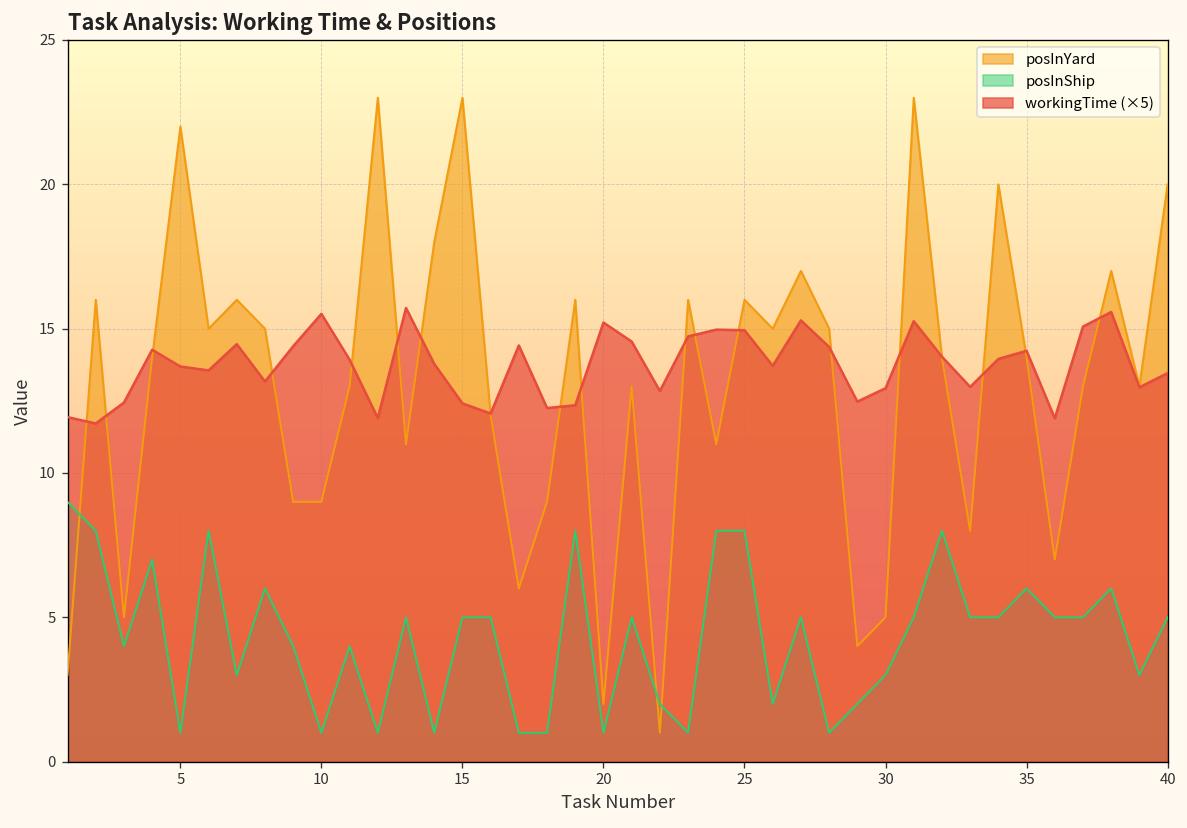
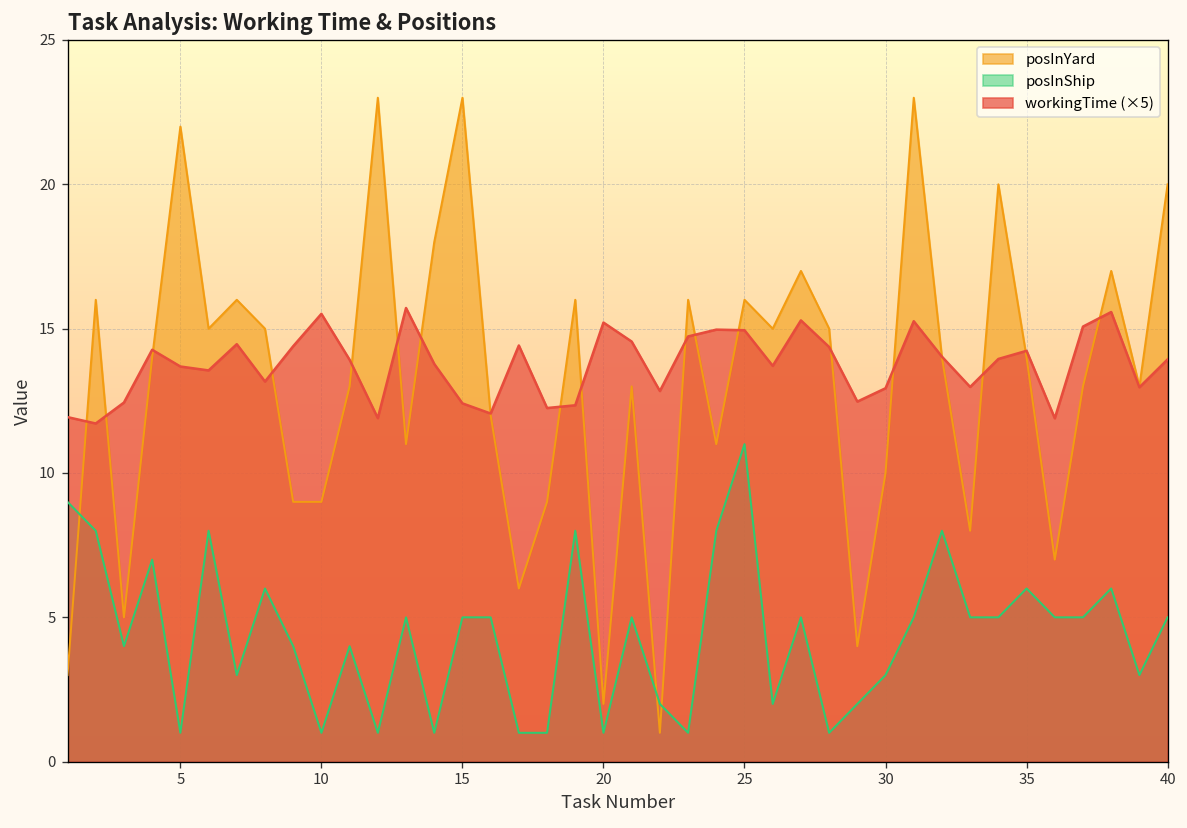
posInShip, 25: 8 -> 11
posInYard, 30: 5 -> 10
workingTime (×5), 40: 13.5 -> 13.9
